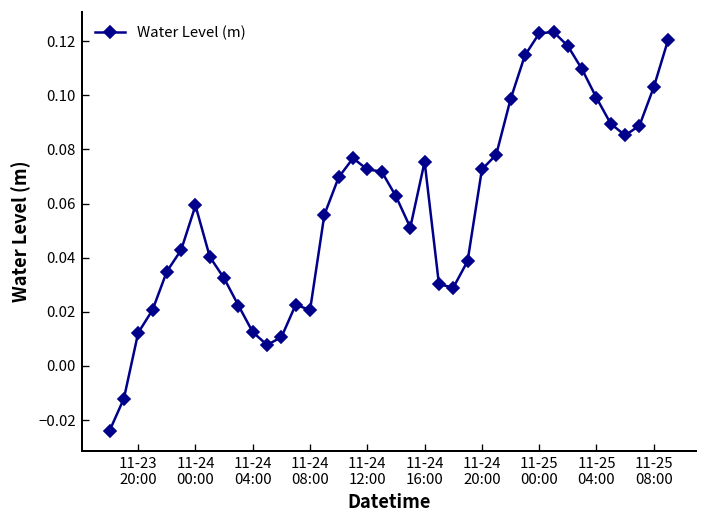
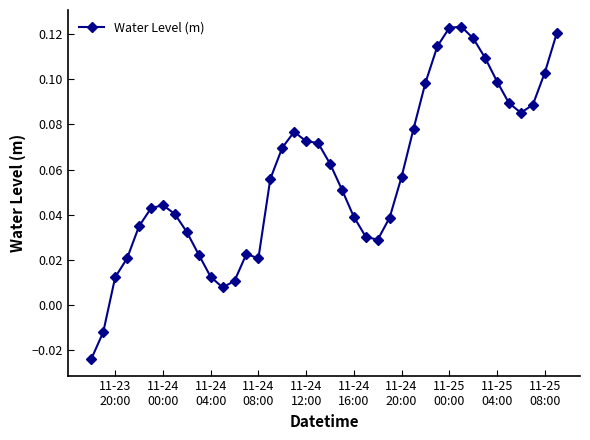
11-24 00:00: 0.059 -> 0.044
11-24 16:00: 0.075 -> 0.039
11-24 20:00: 0.073 -> 0.057
